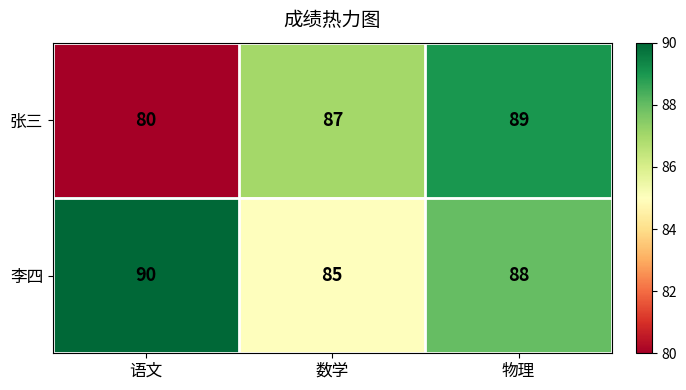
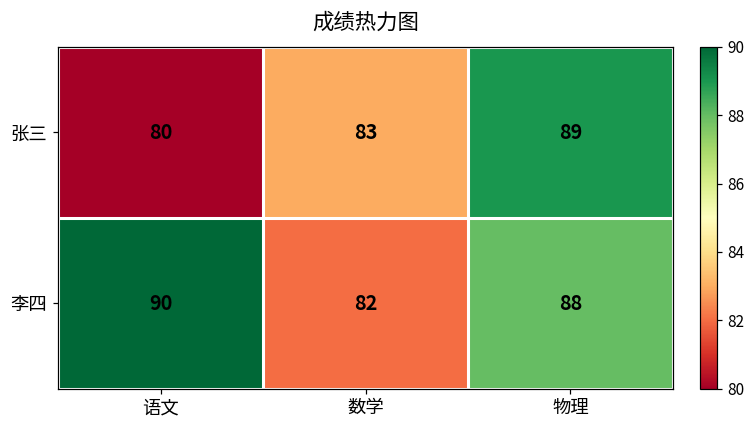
张三, 数学: 87 -> 83
李四, 数学: 85 -> 82
